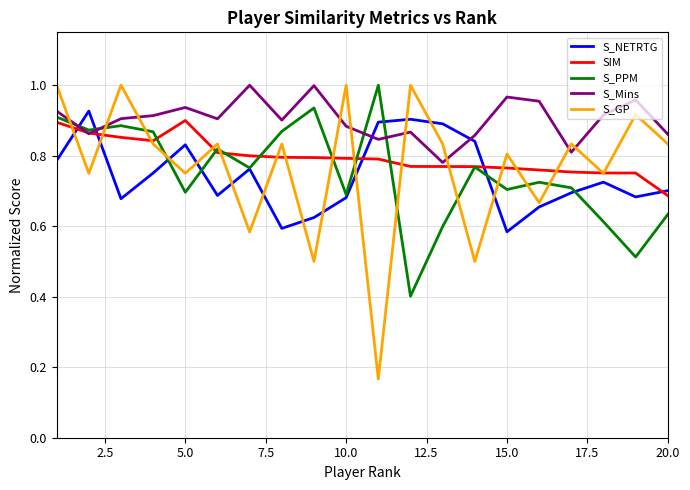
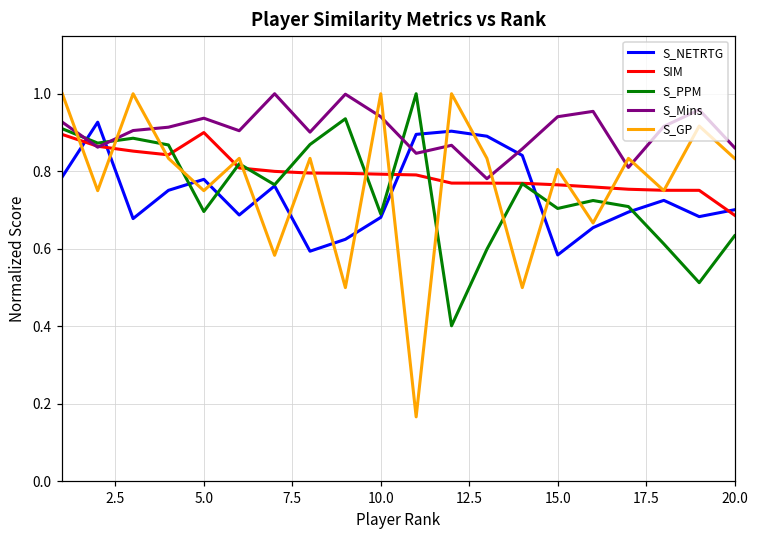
S_NETRTG, 5.0: 0.83 -> 0.78
S_Mins, 10.0: 0.88 -> 0.94
S_Mins, 15.0: 0.97 -> 0.94
